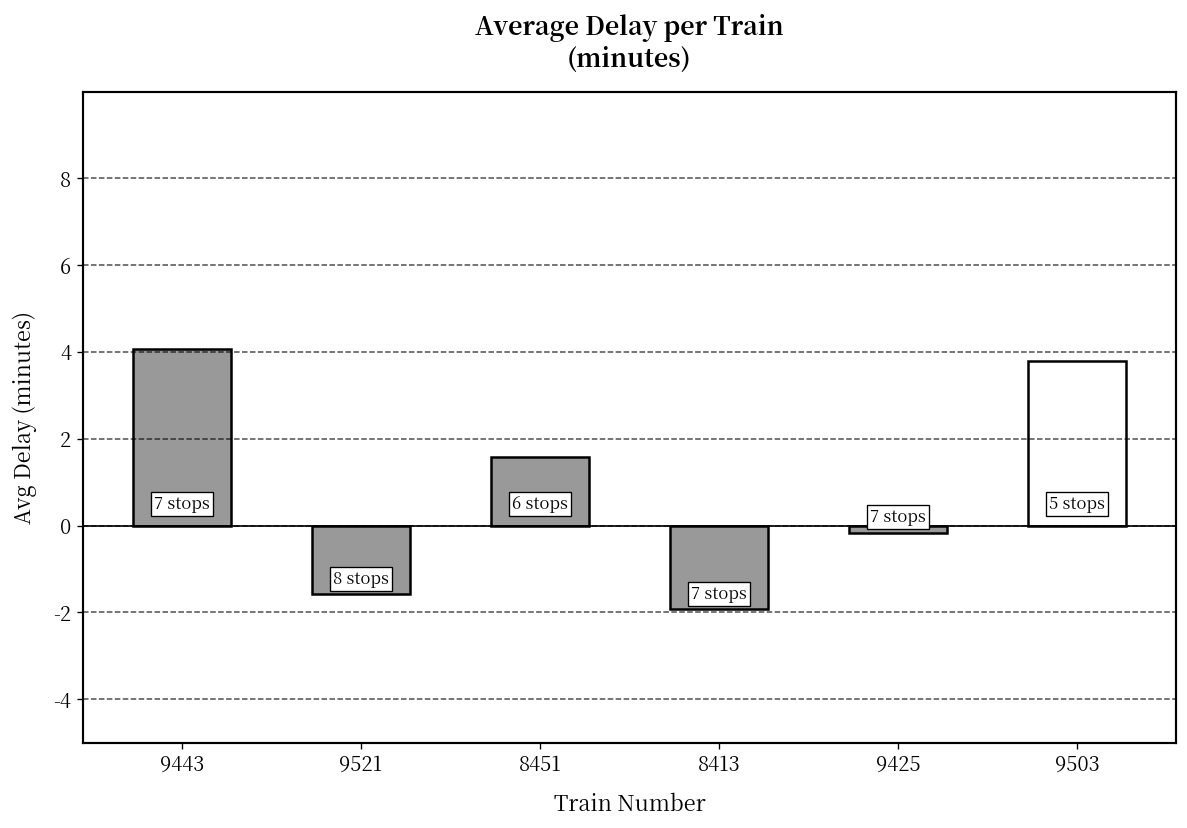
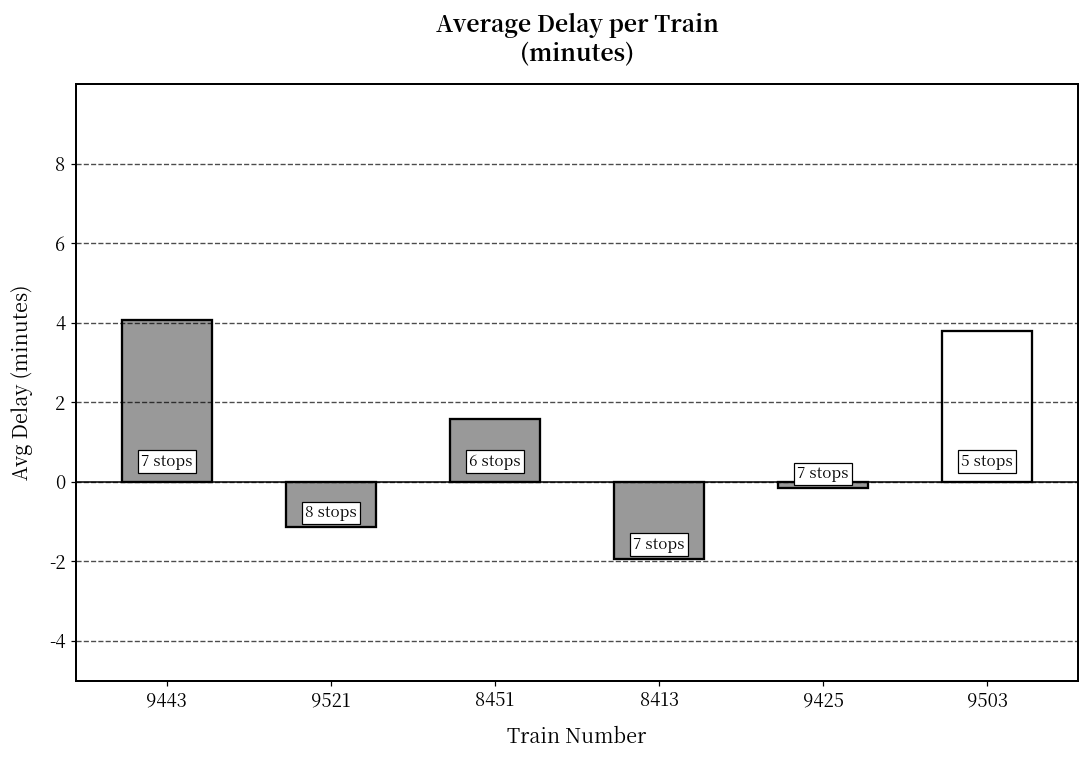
9521: -1.6 -> -1.1
